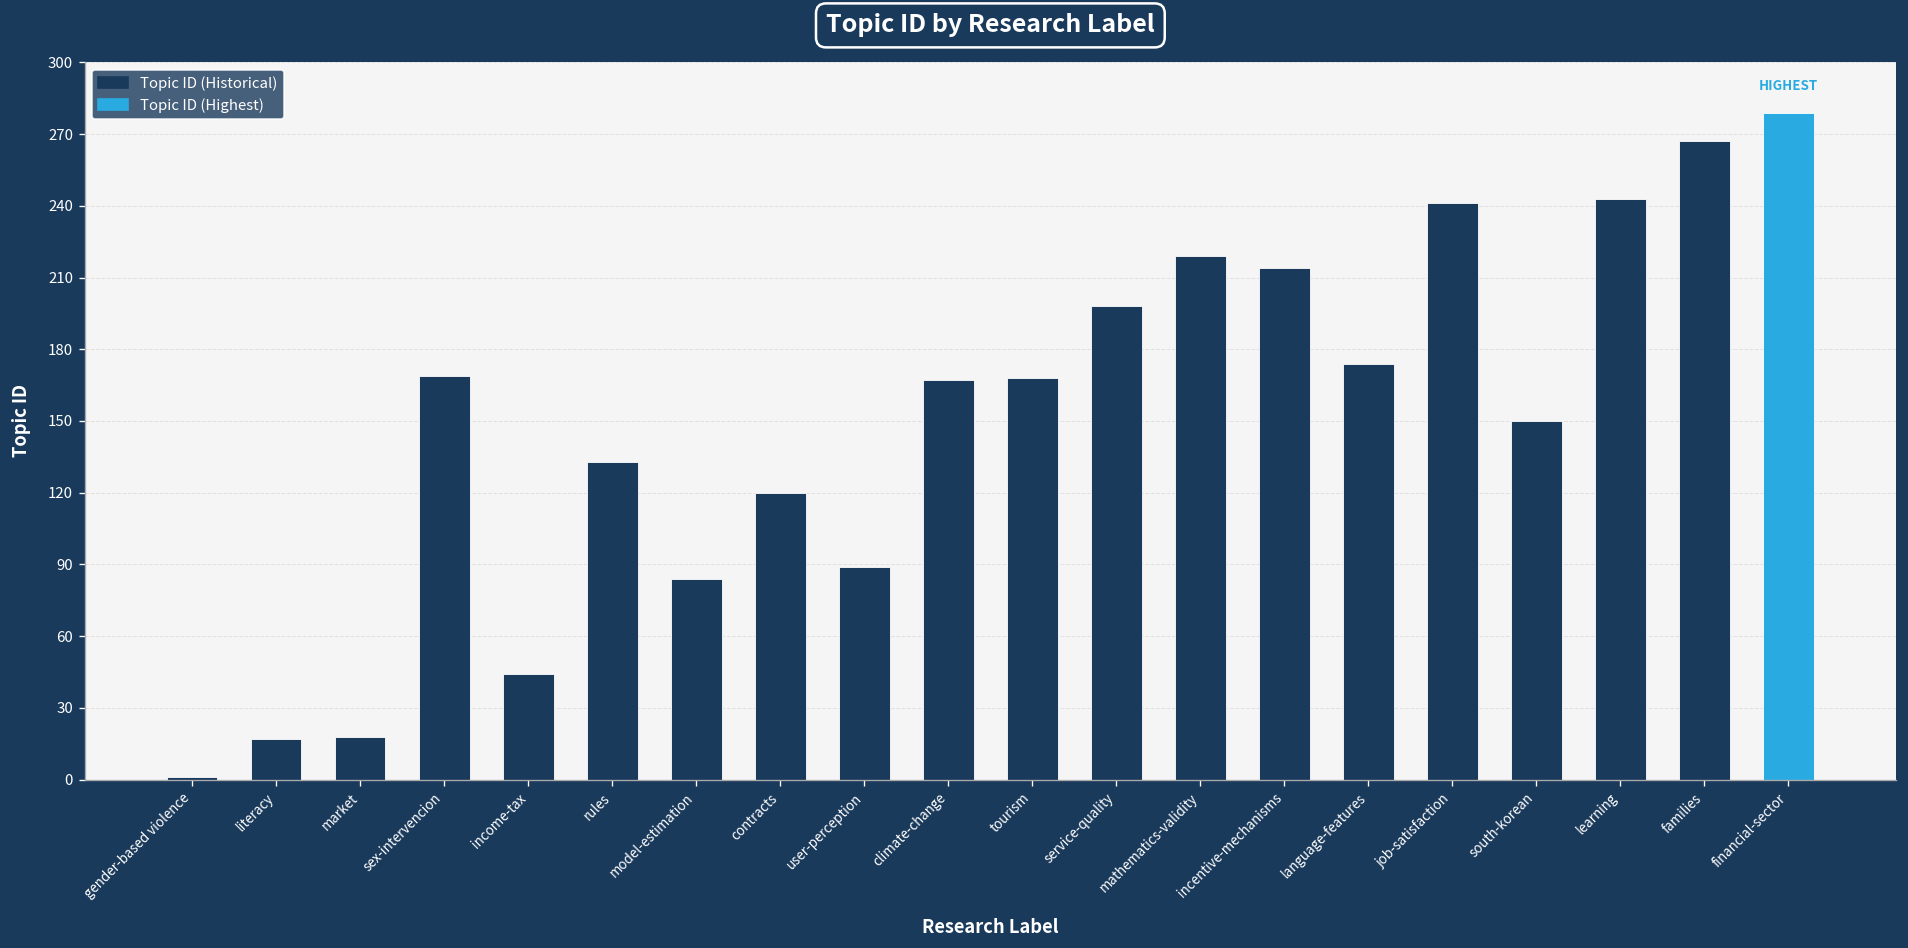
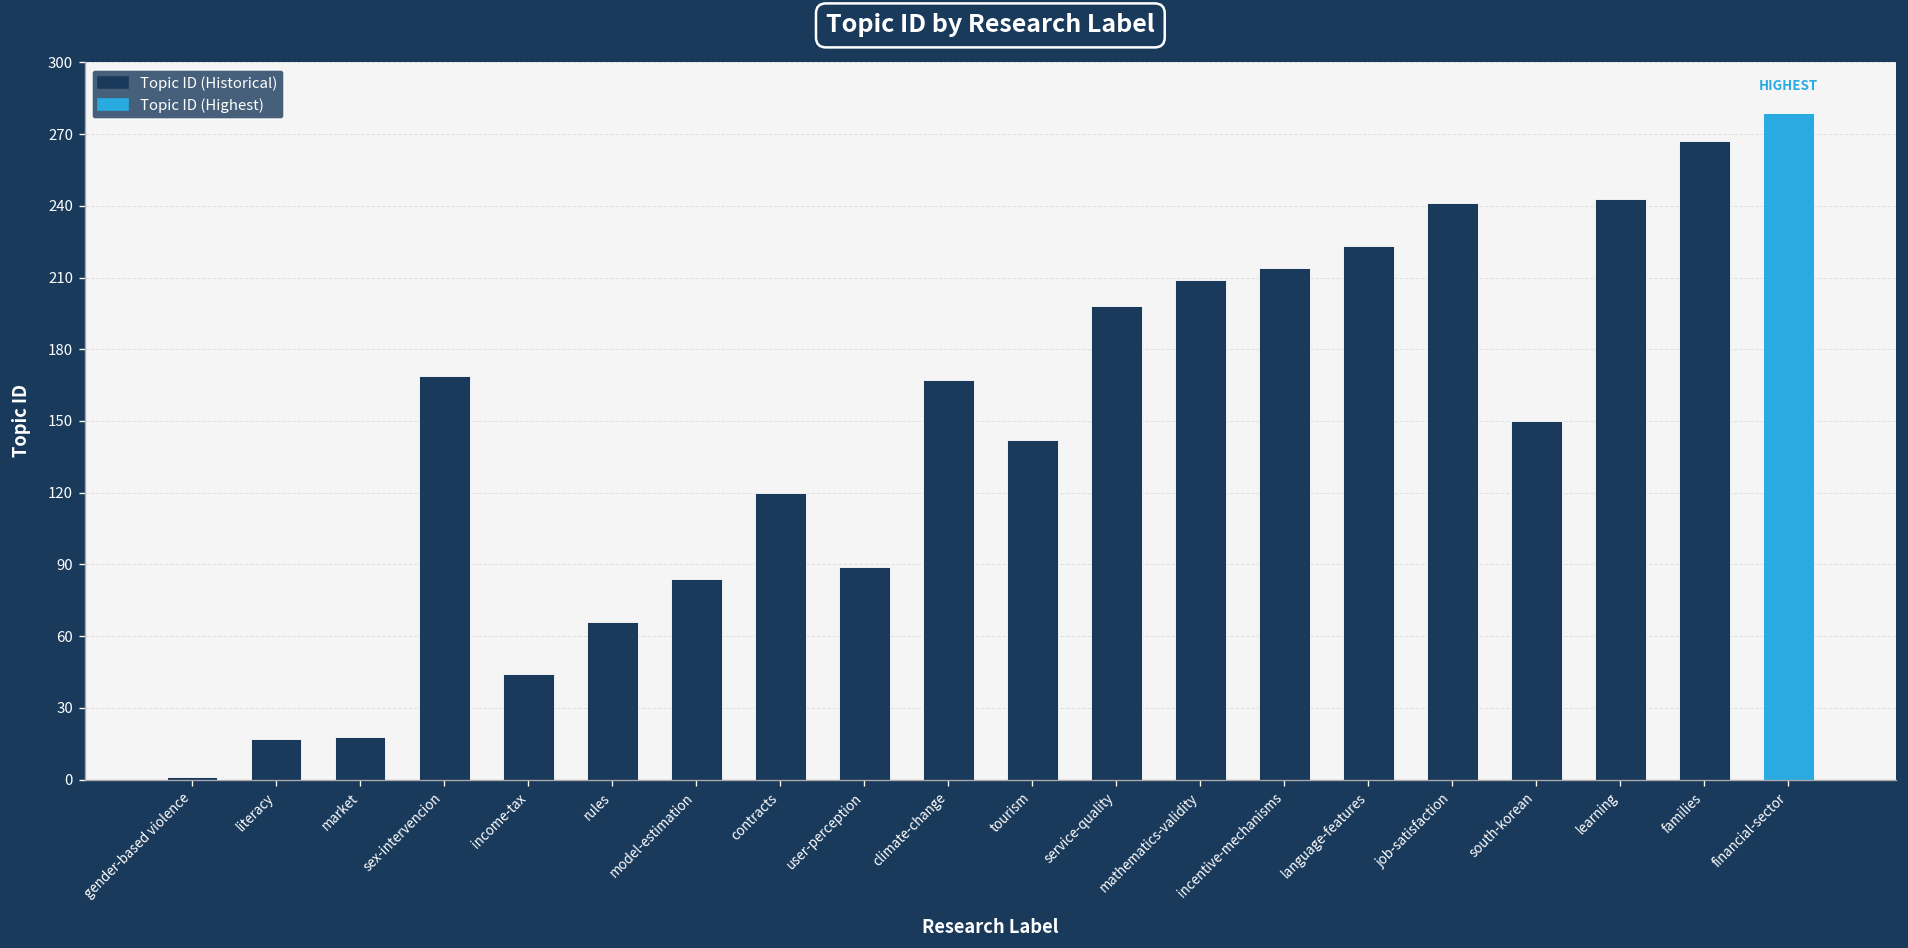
rules: 133 -> 66
tourism: 168 -> 142
mathematics-validity: 219 -> 209
language-features: 174 -> 223
